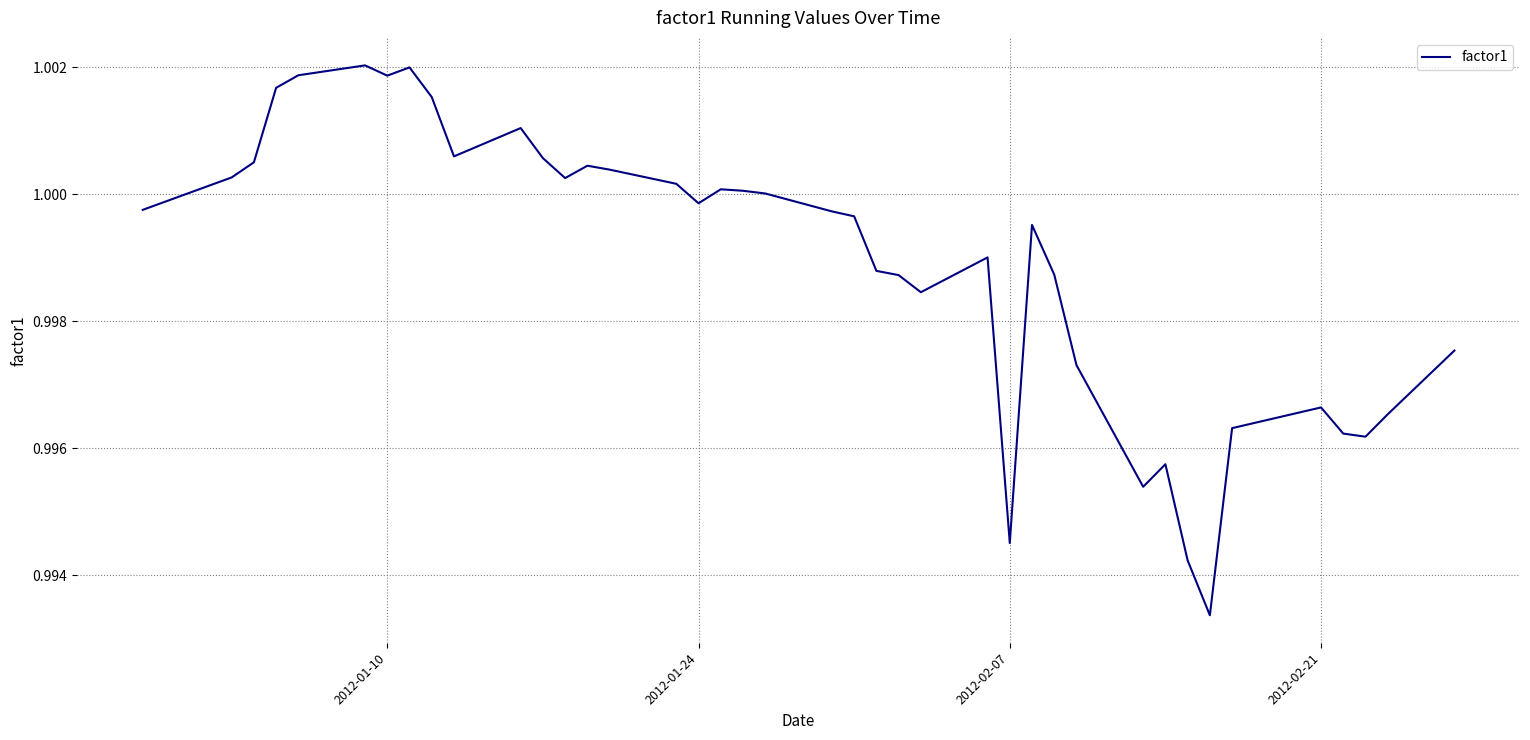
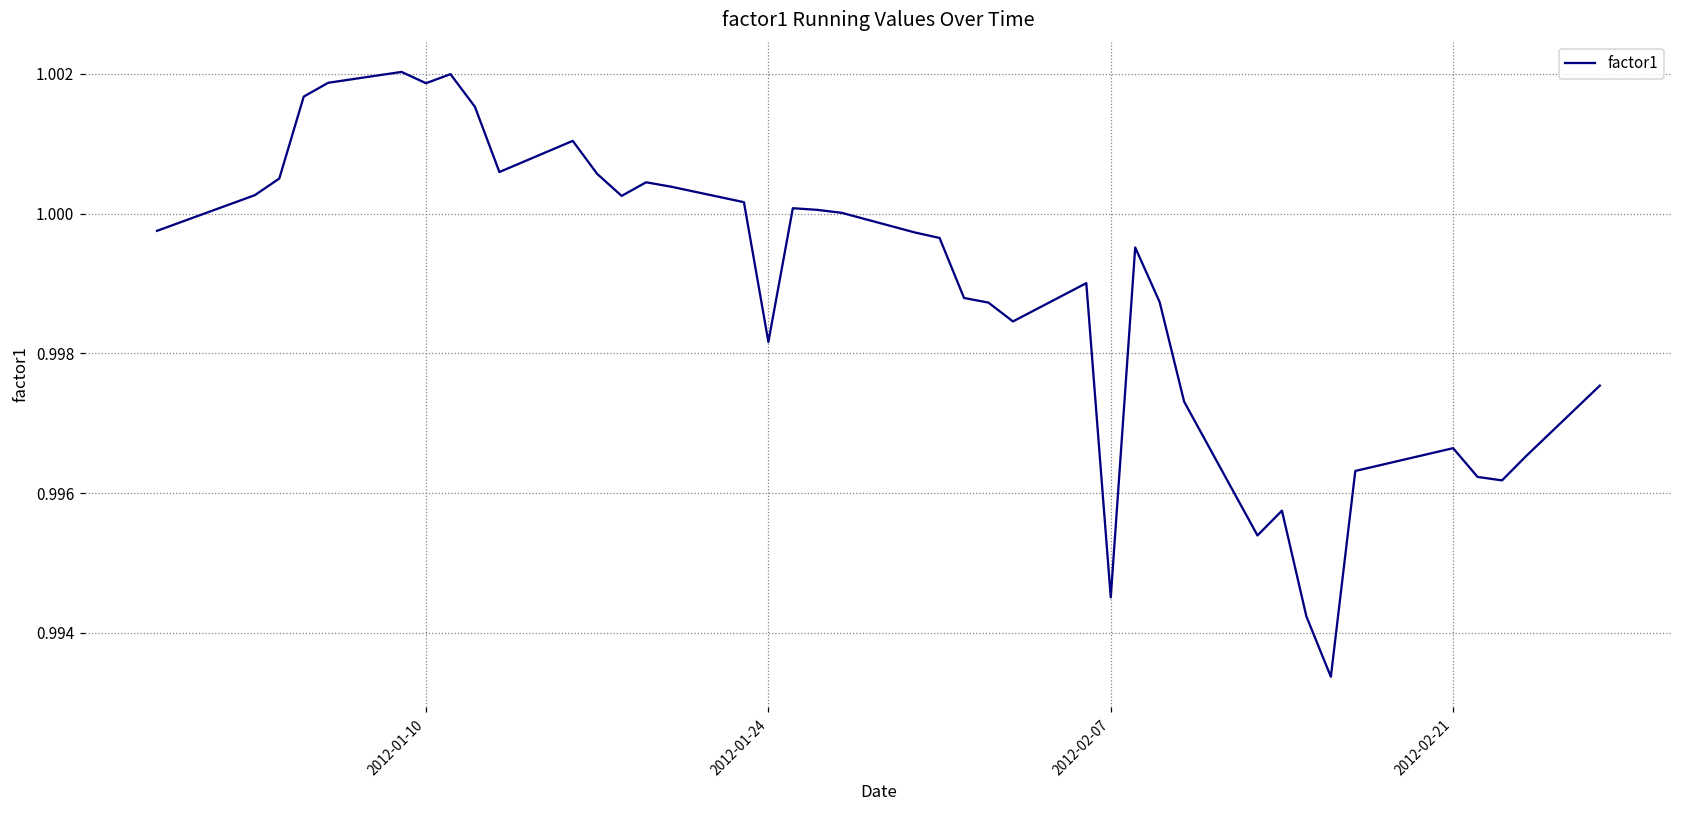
2012-01-24: 0.9999 -> 0.9982
